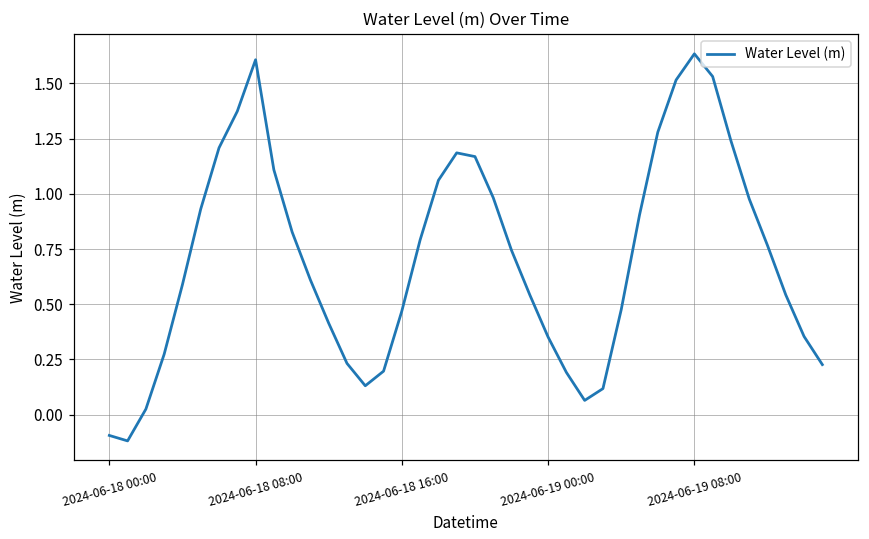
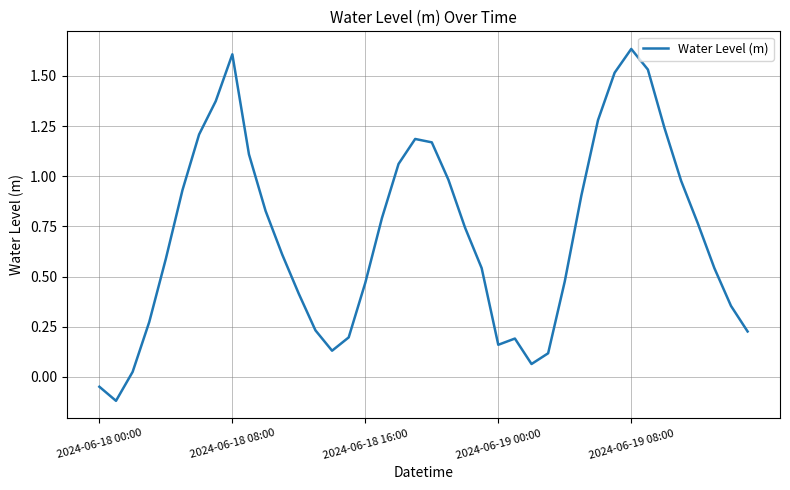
2024-06-18 00:00: -0.09 -> -0.05
2024-06-19 00:00: 0.35 -> 0.16
